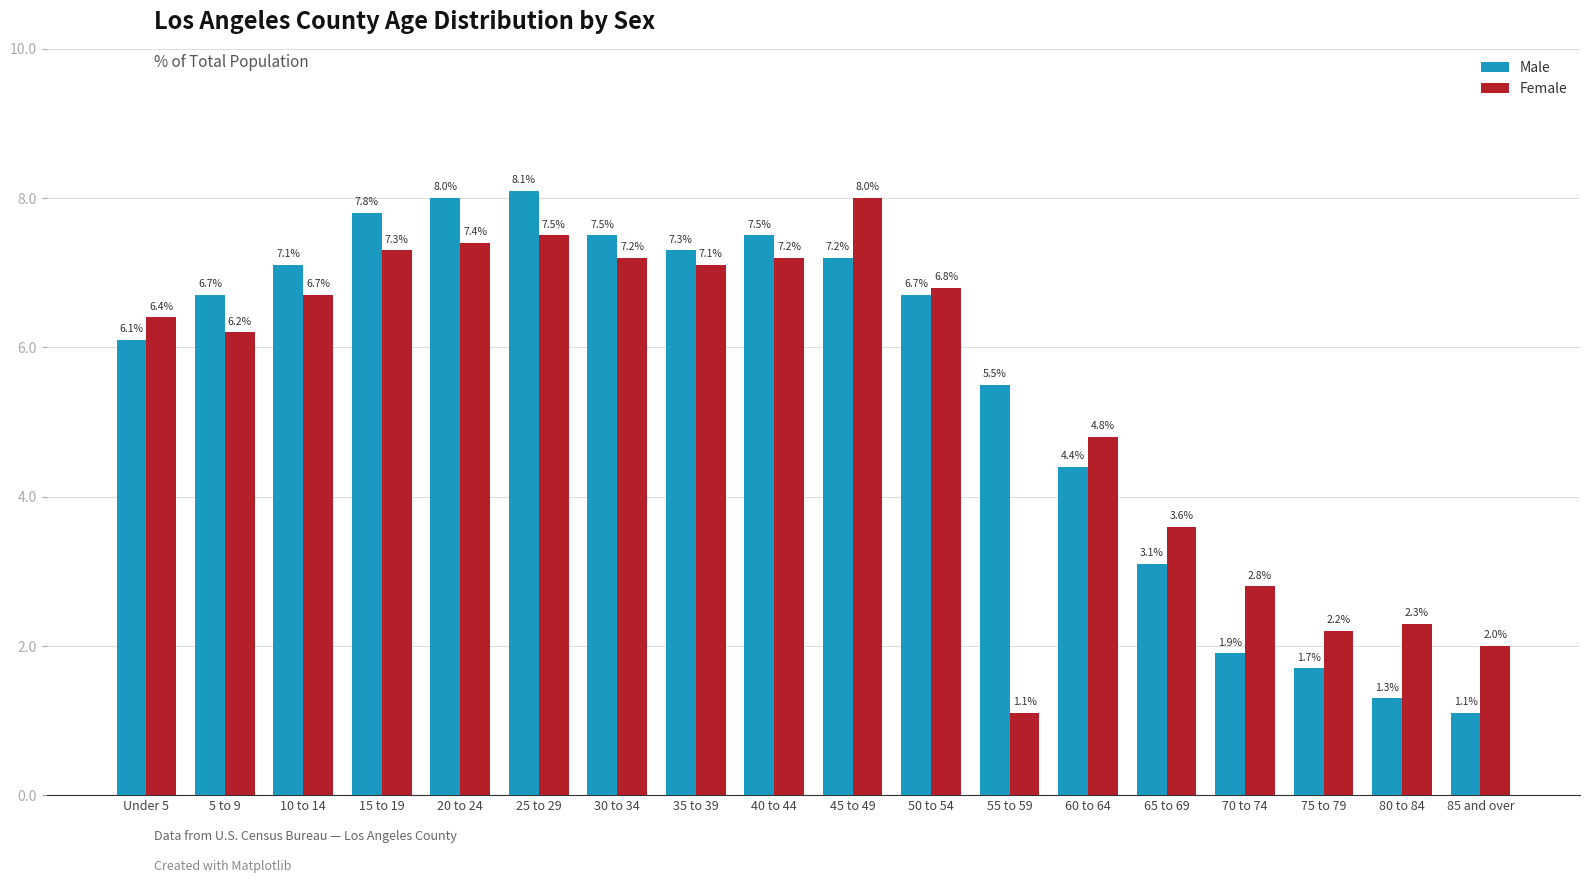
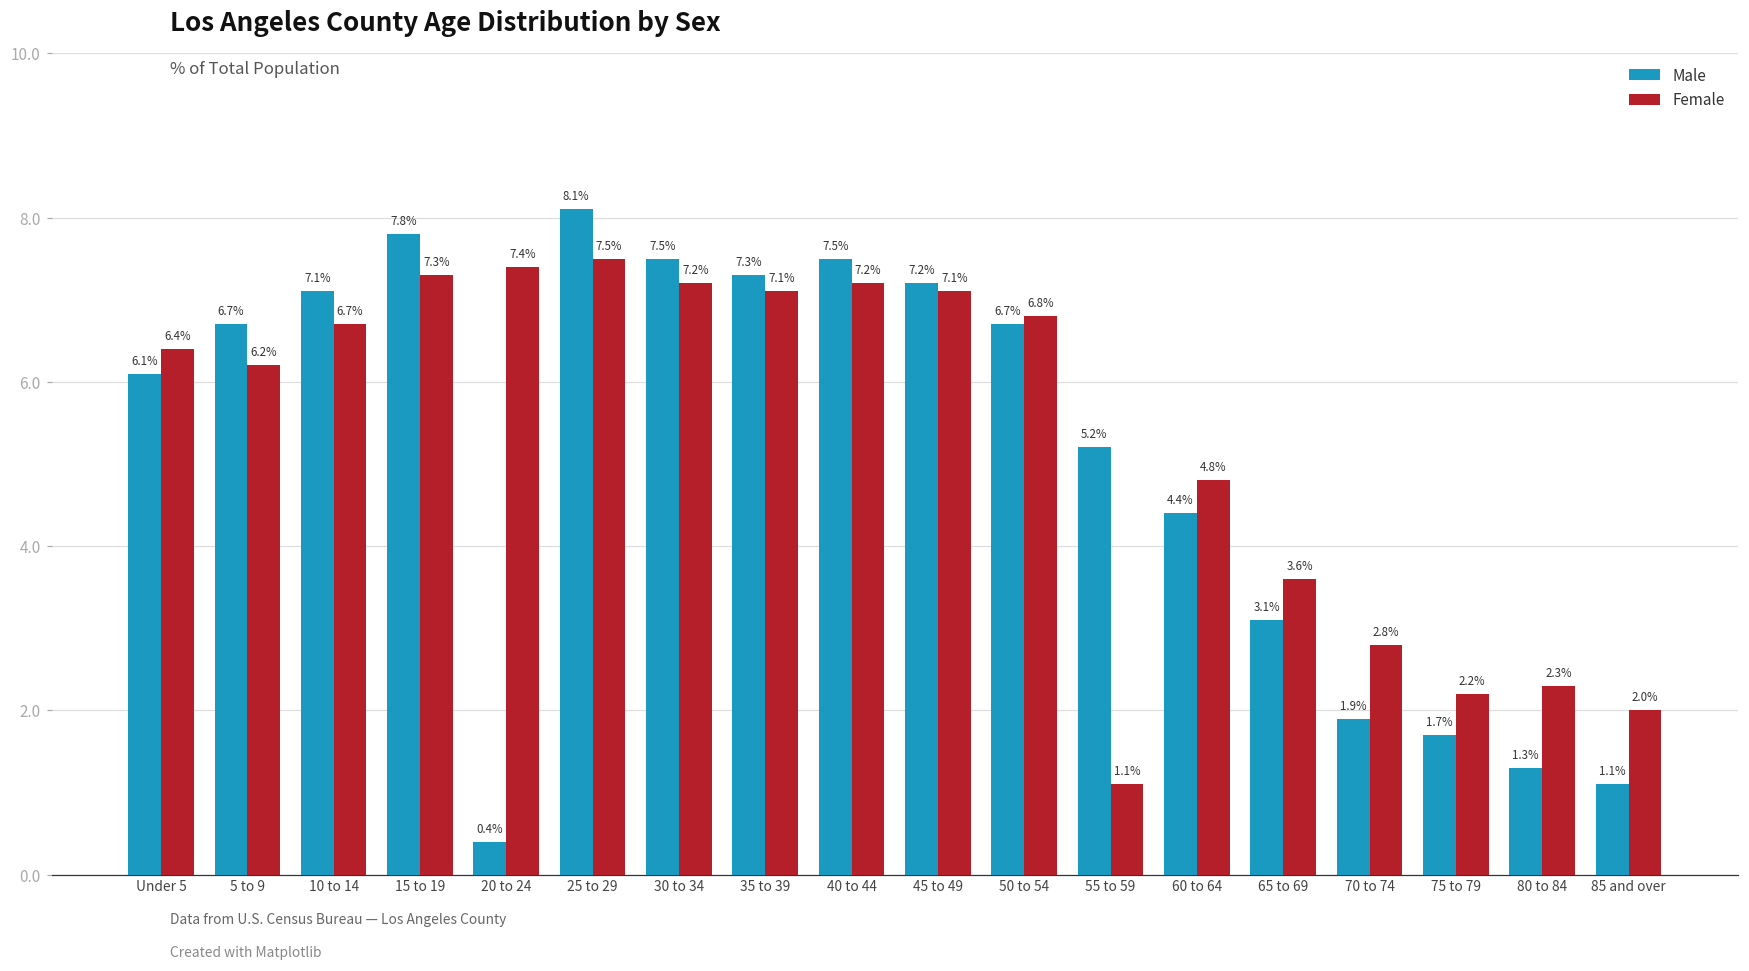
Male, 20 to 24: 8.0% -> 0.4%
Female, 45 to 49: 8.0% -> 7.1%
Male, 55 to 59: 5.5% -> 5.2%
